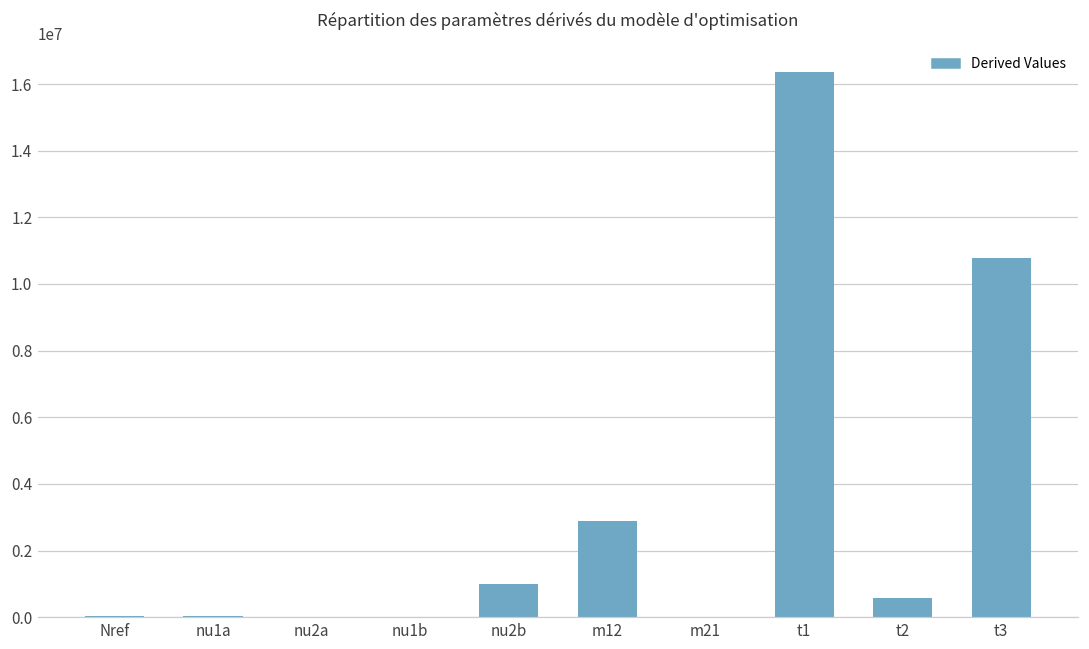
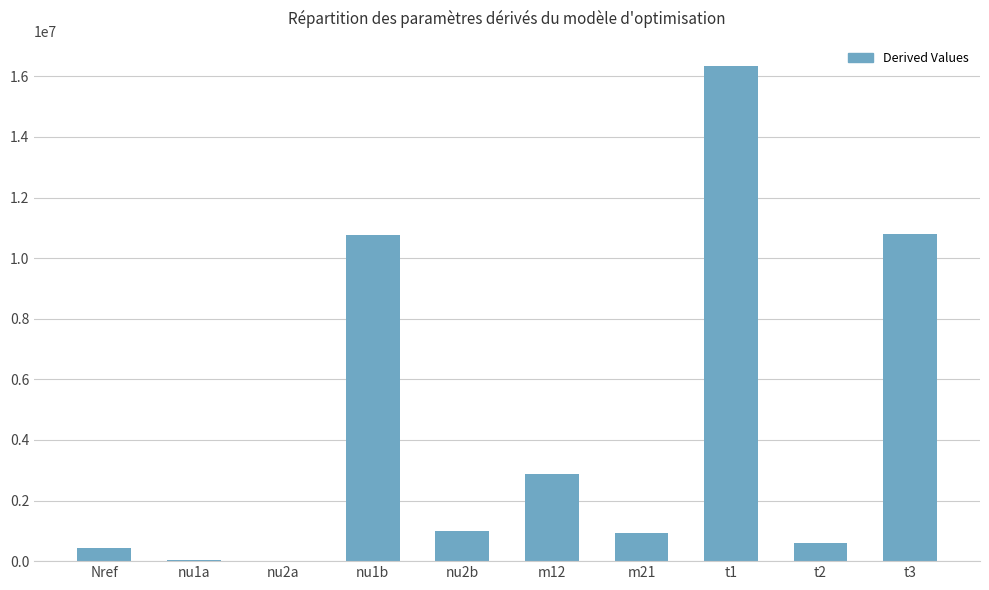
Nref: 0 -> 400000
nu1b: 0 -> 10800000
m21: 0 -> 900000
